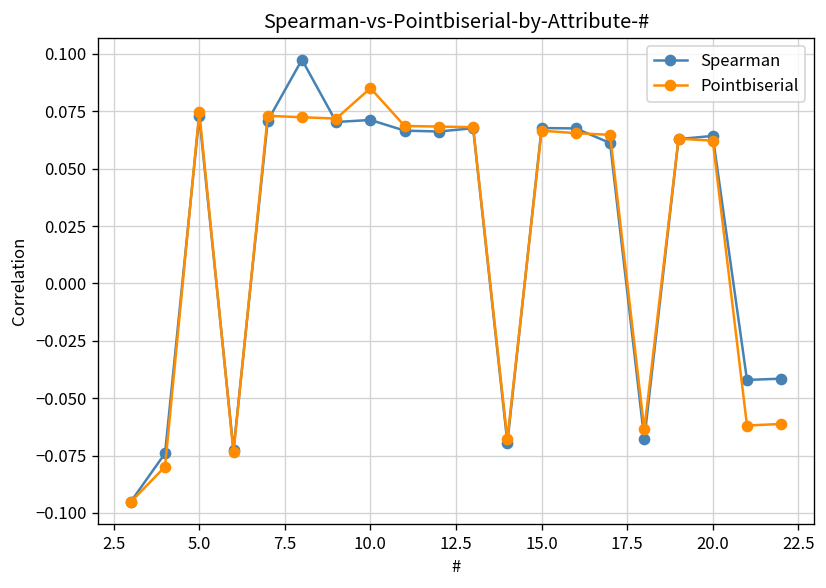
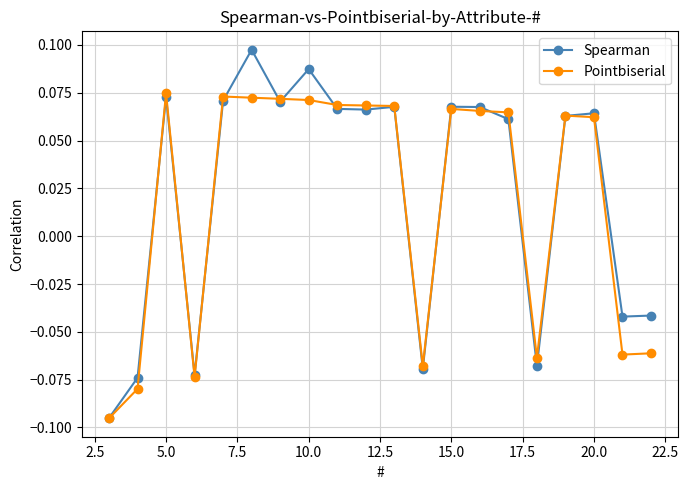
Spearman, 10.0: 0.071 -> 0.087
Pointbiserial, 10.0: 0.085 -> 0.071
